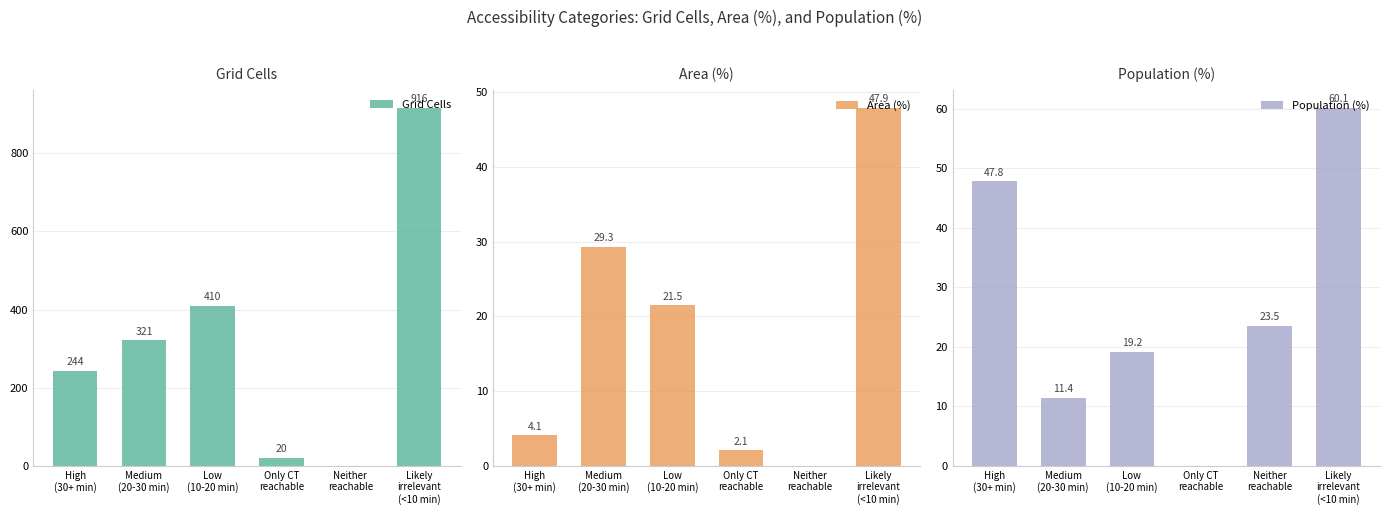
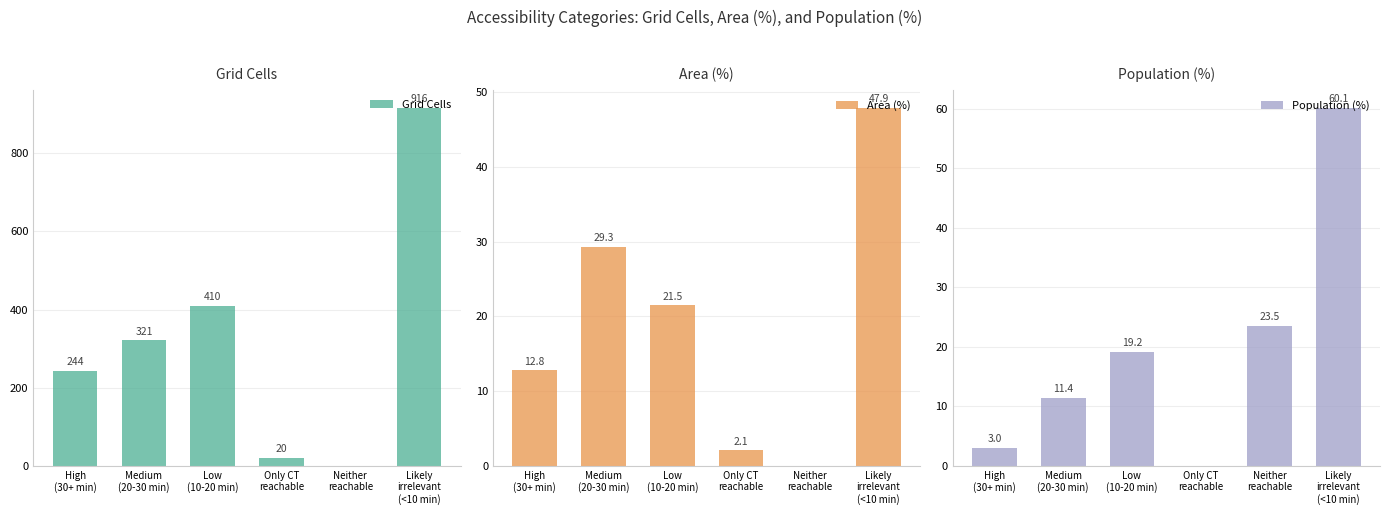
Area (%), High (30+ min): 4.1 -> 12.8
Population (%), High (30+ min): 47.8 -> 3.0
